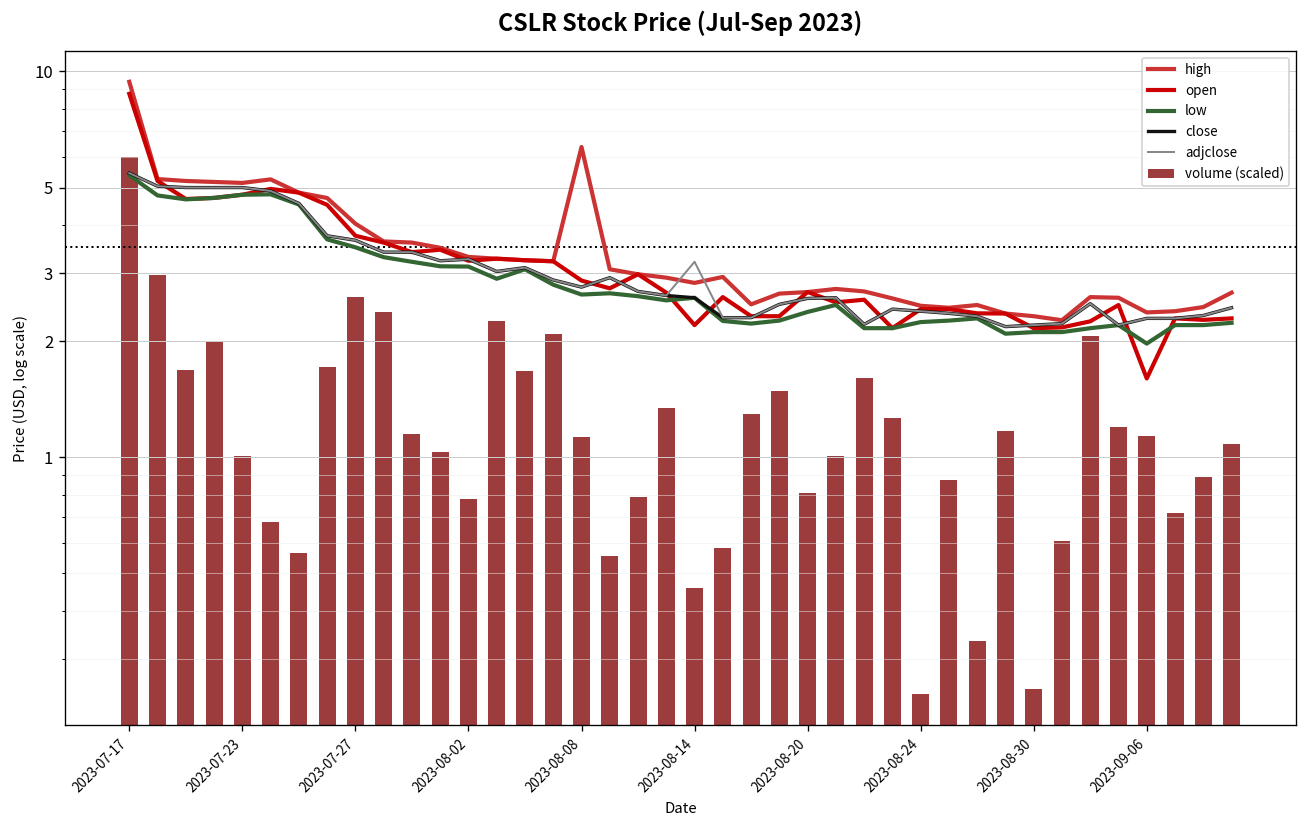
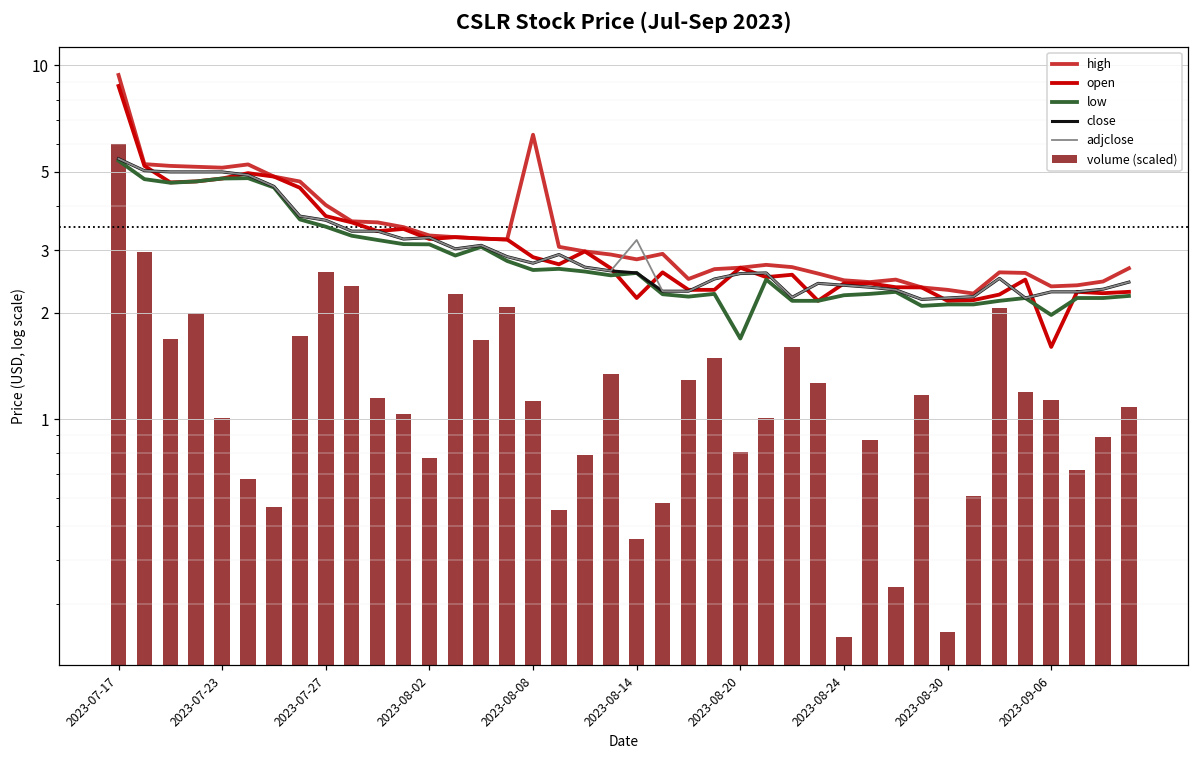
low, 2023-08-20: 2.4 -> 1.7
